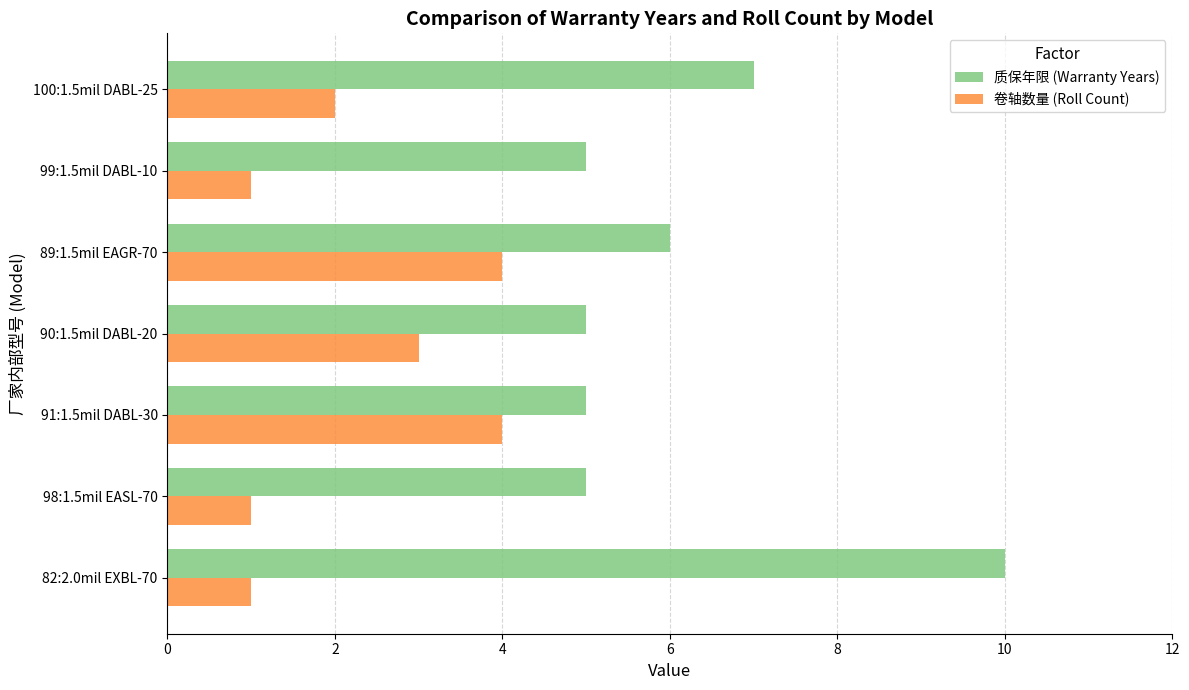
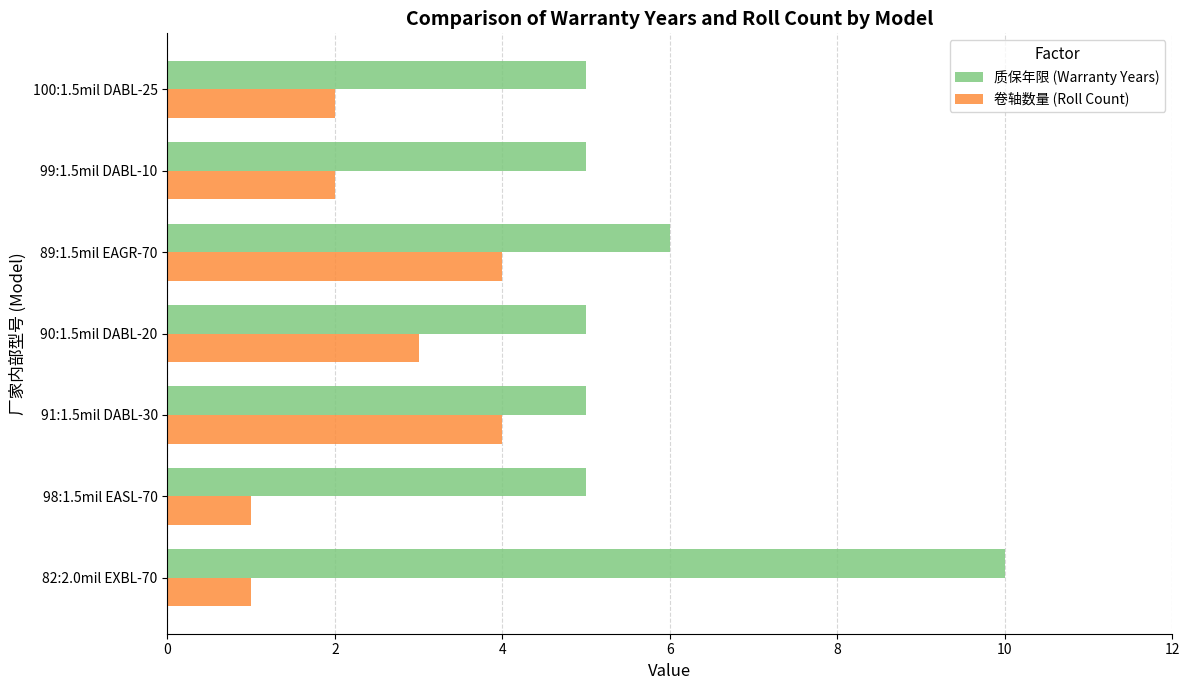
质保年限 (Warranty Years), 100:1.5mil DABL-25: 7 -> 5
卷轴数量 (Roll Count), 99:1.5mil DABL-10: 1 -> 2
